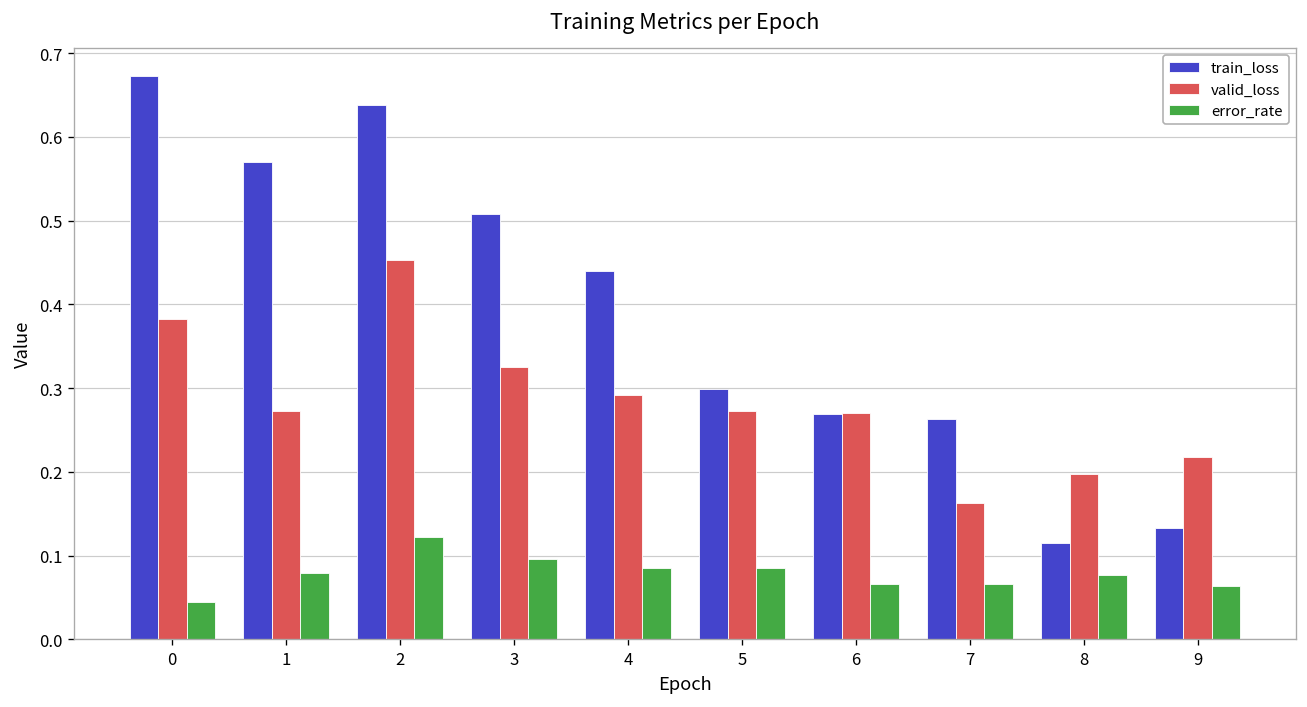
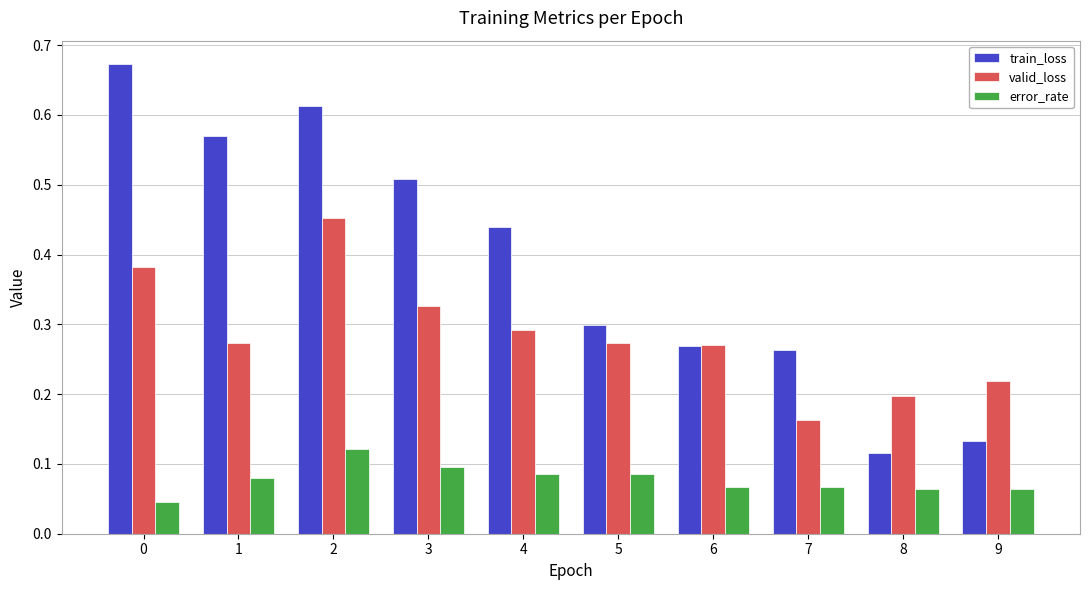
train_loss, 2: 0.64 -> 0.61
error_rate, 8: 0.08 -> 0.06
